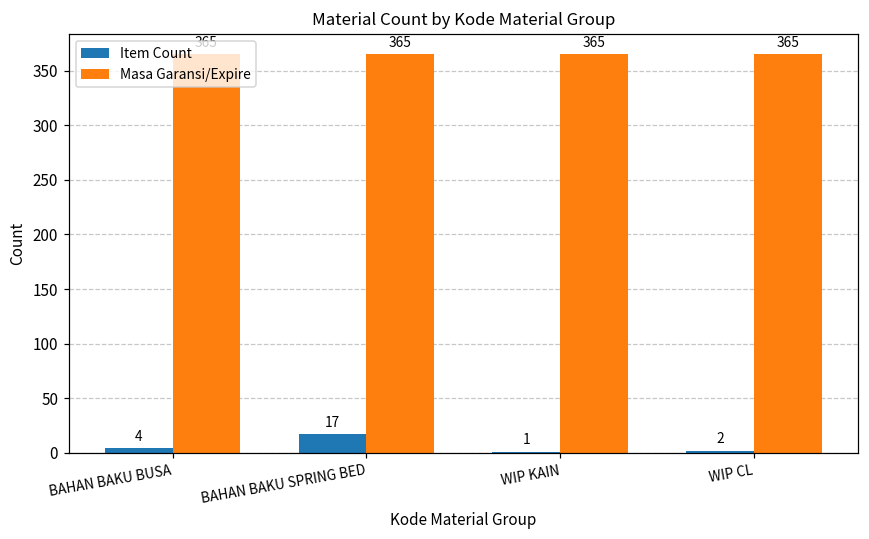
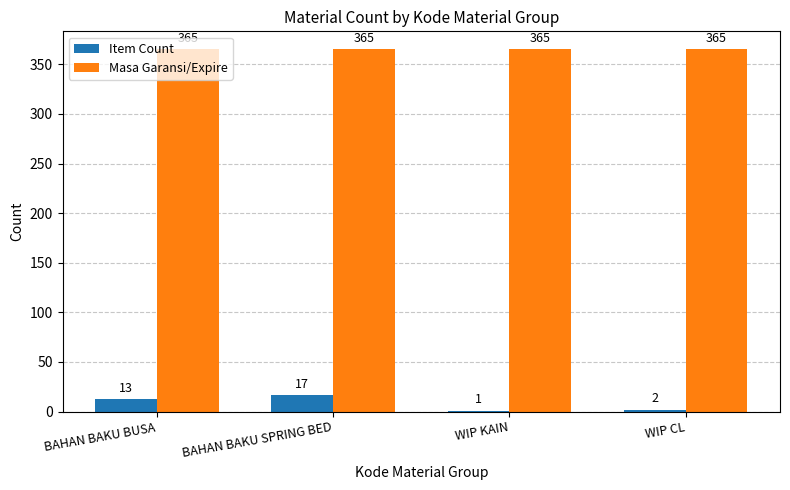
Item Count, BAHAN BAKU BUSA: 4 -> 13
